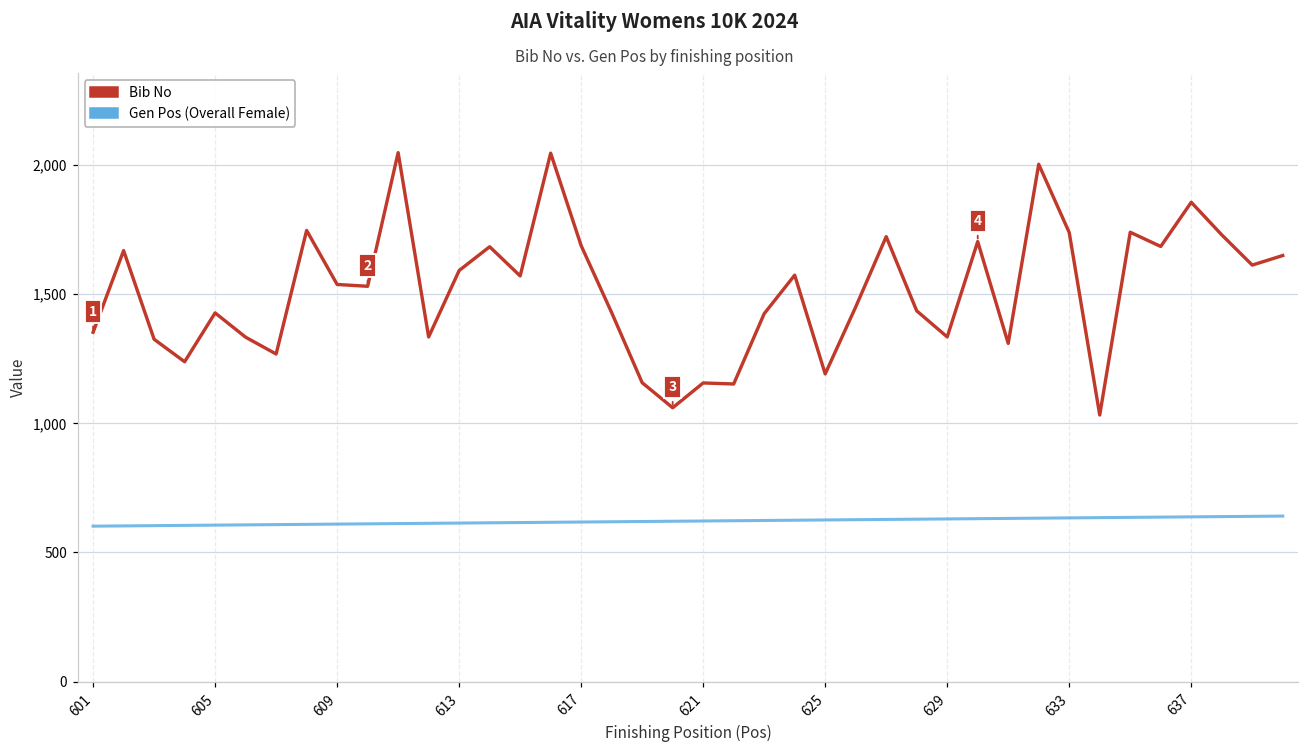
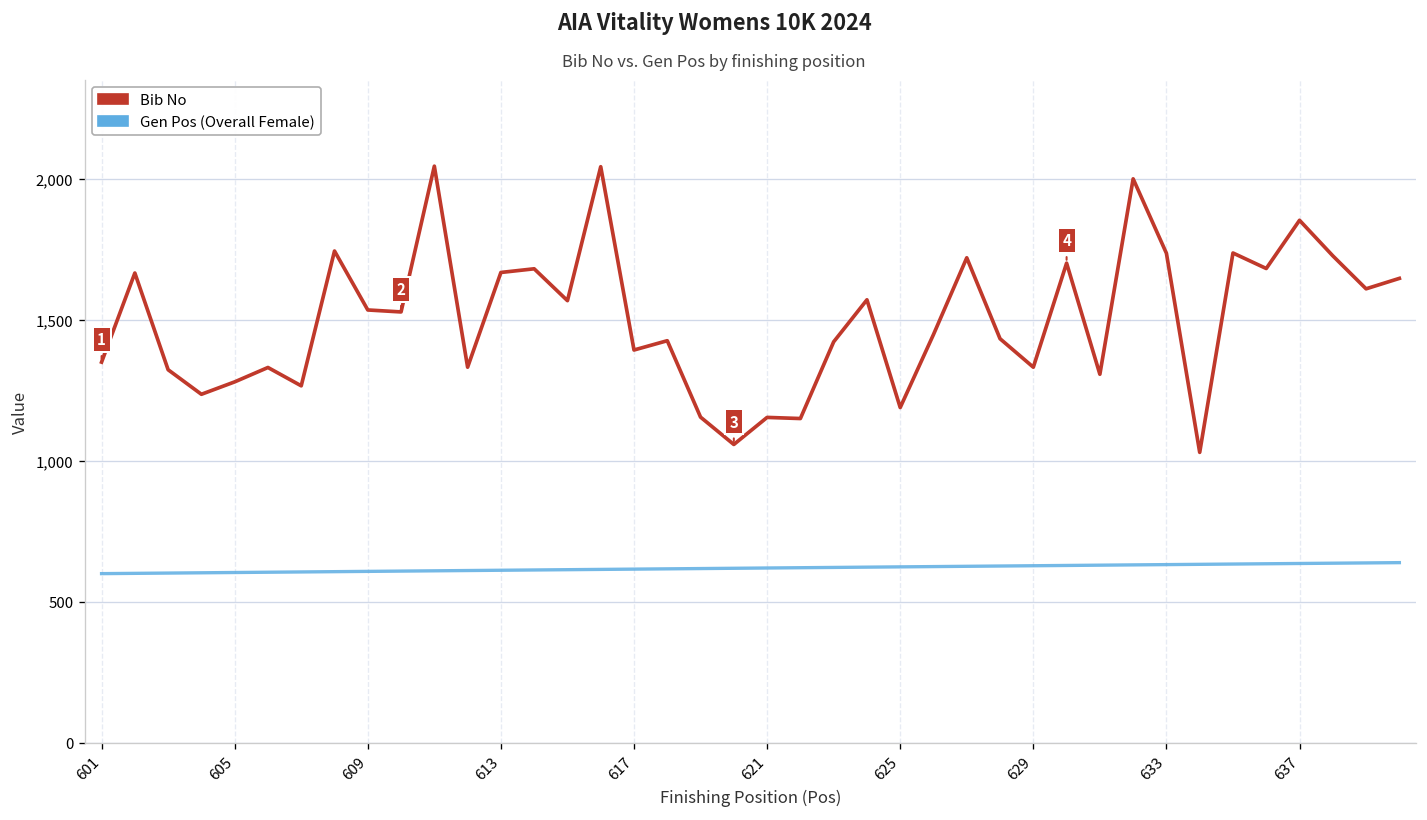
Bib No, 605: 1,430 -> 1,280
Bib No, 613: 1,590 -> 1,670
Bib No, 617: 1,690 -> 1,390
